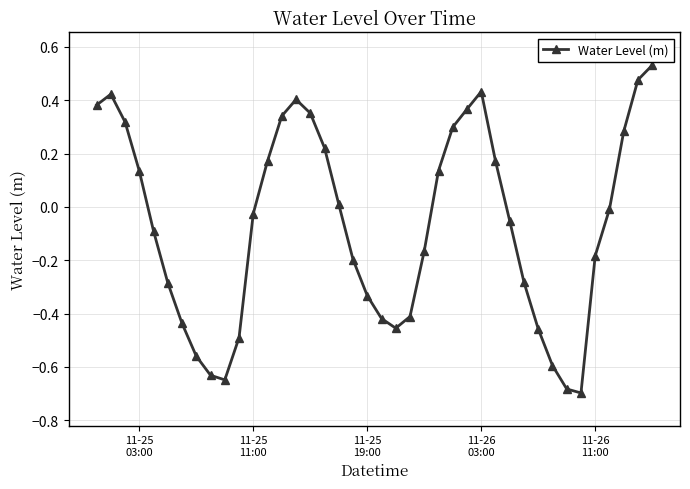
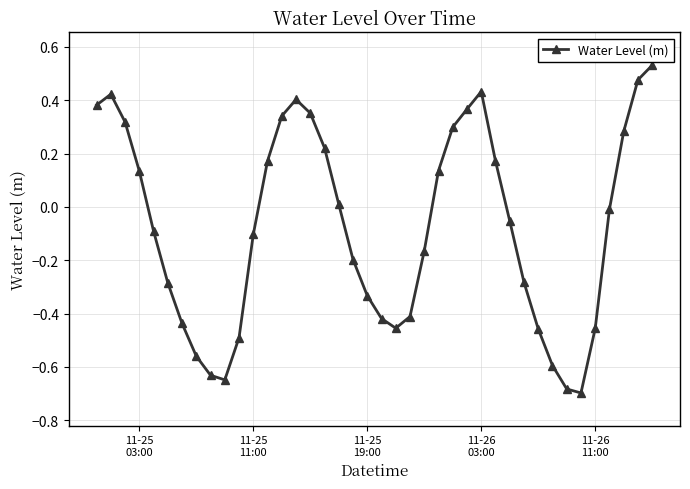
11-25 11:00: -0.02 -> -0.10
11-26 11:00: -0.18 -> -0.46
